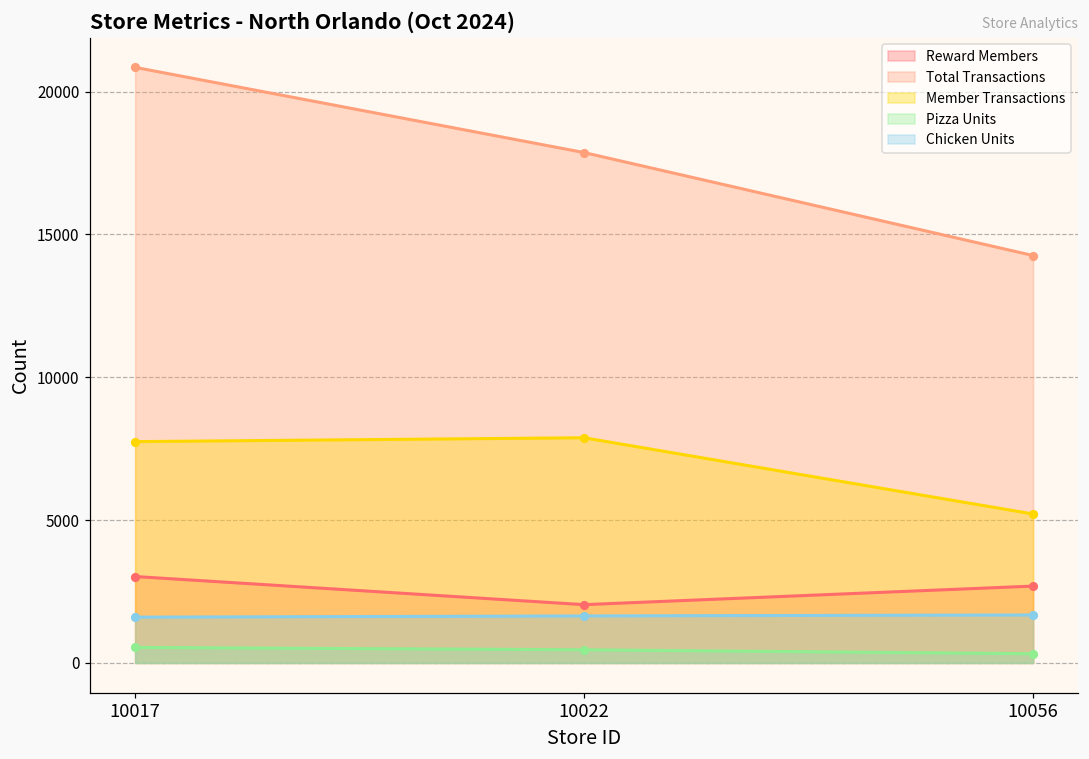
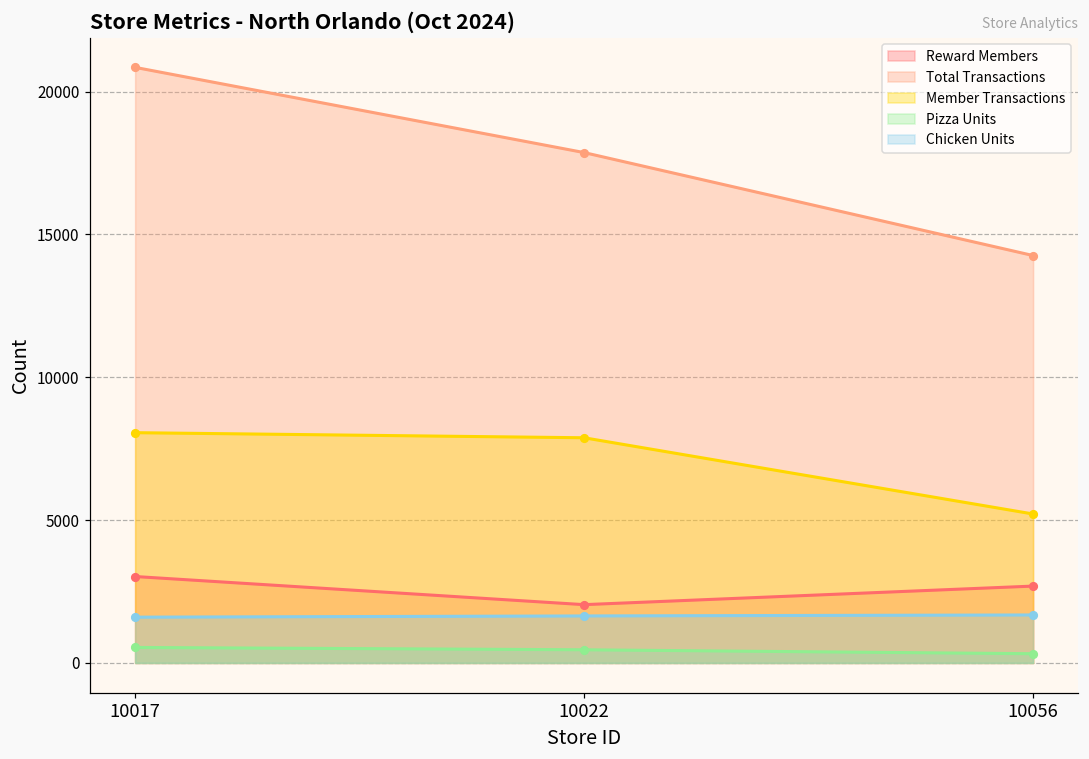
Member Transactions, 10017: 7700 -> 8100
